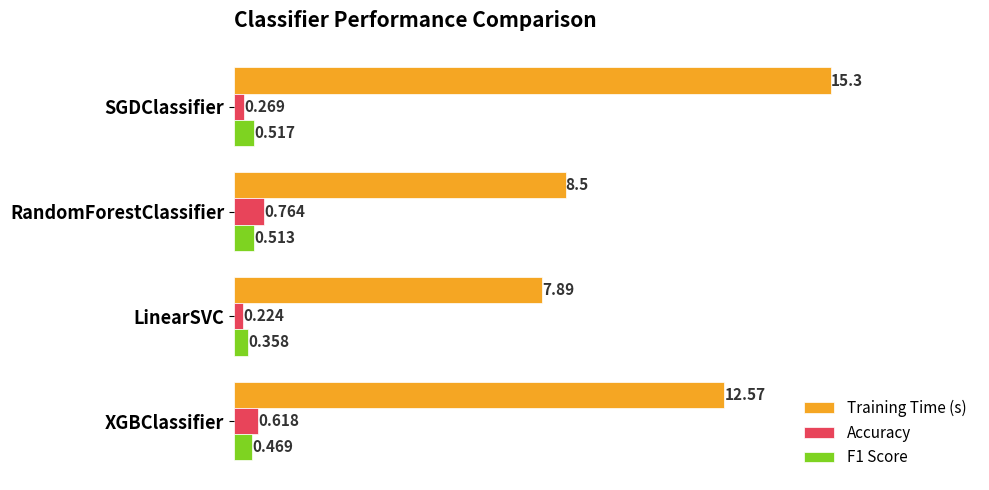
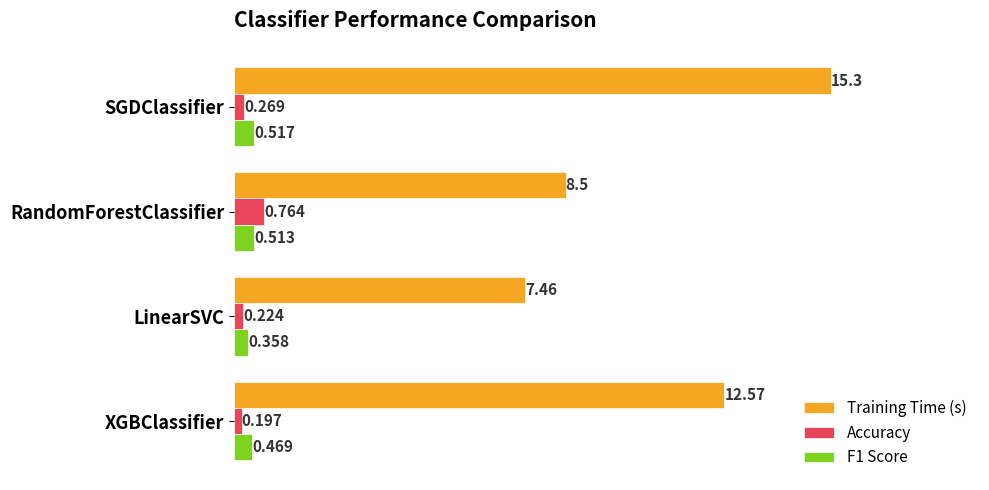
Training Time (s), LinearSVC: 7.89 -> 7.46
Accuracy, XGBClassifier: 0.618 -> 0.197
